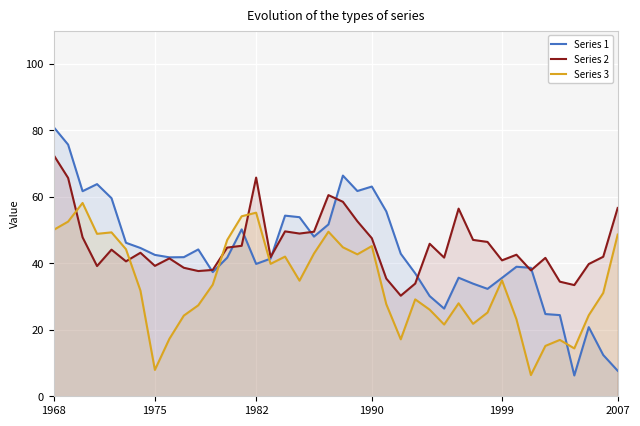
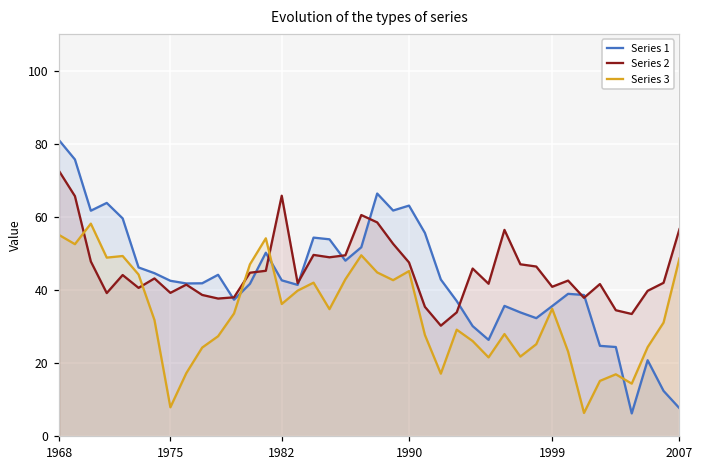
Series 3, 1968: 50 -> 55
Series 1, 1982: 40 -> 43
Series 3, 1982: 55 -> 36
